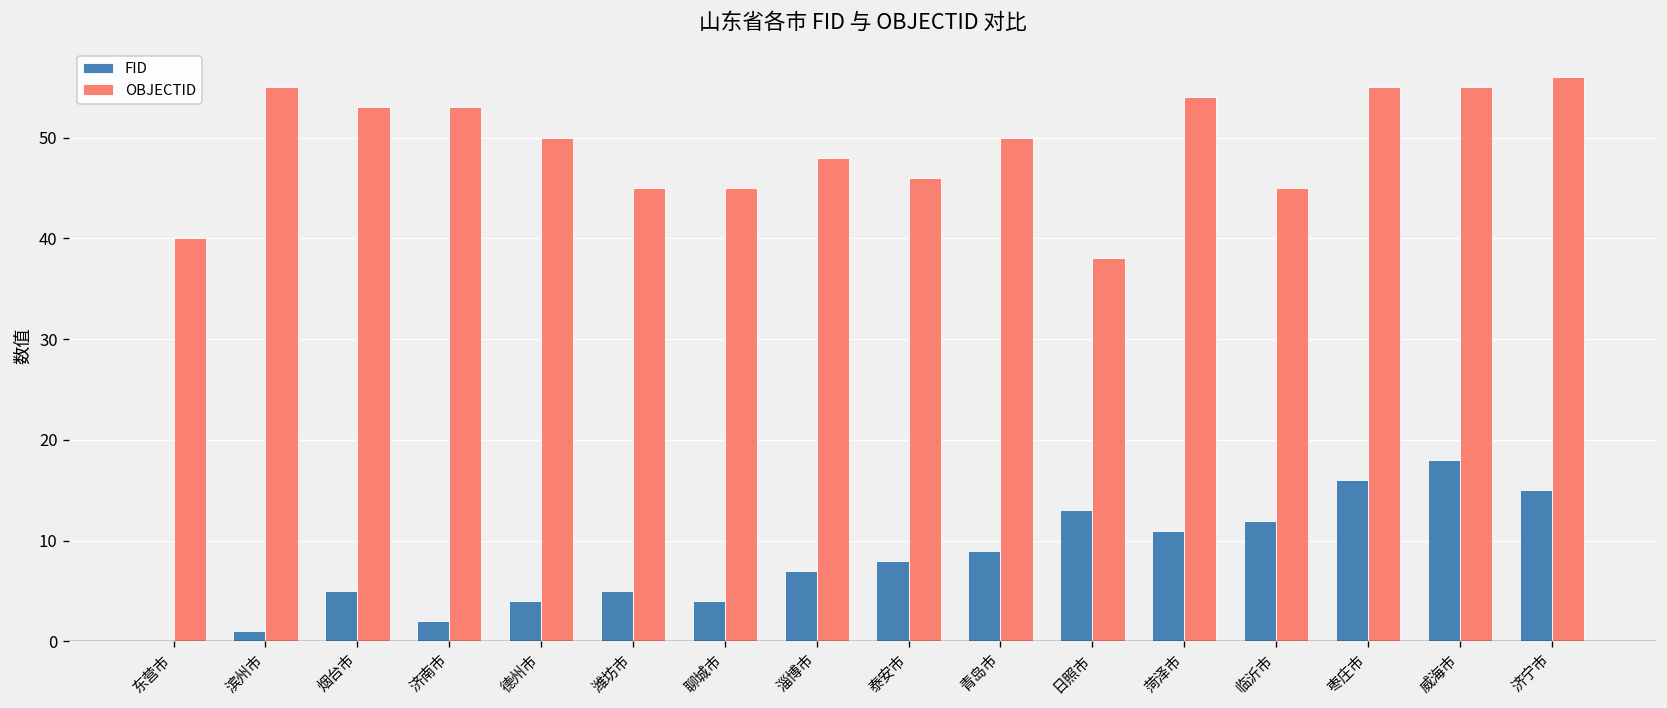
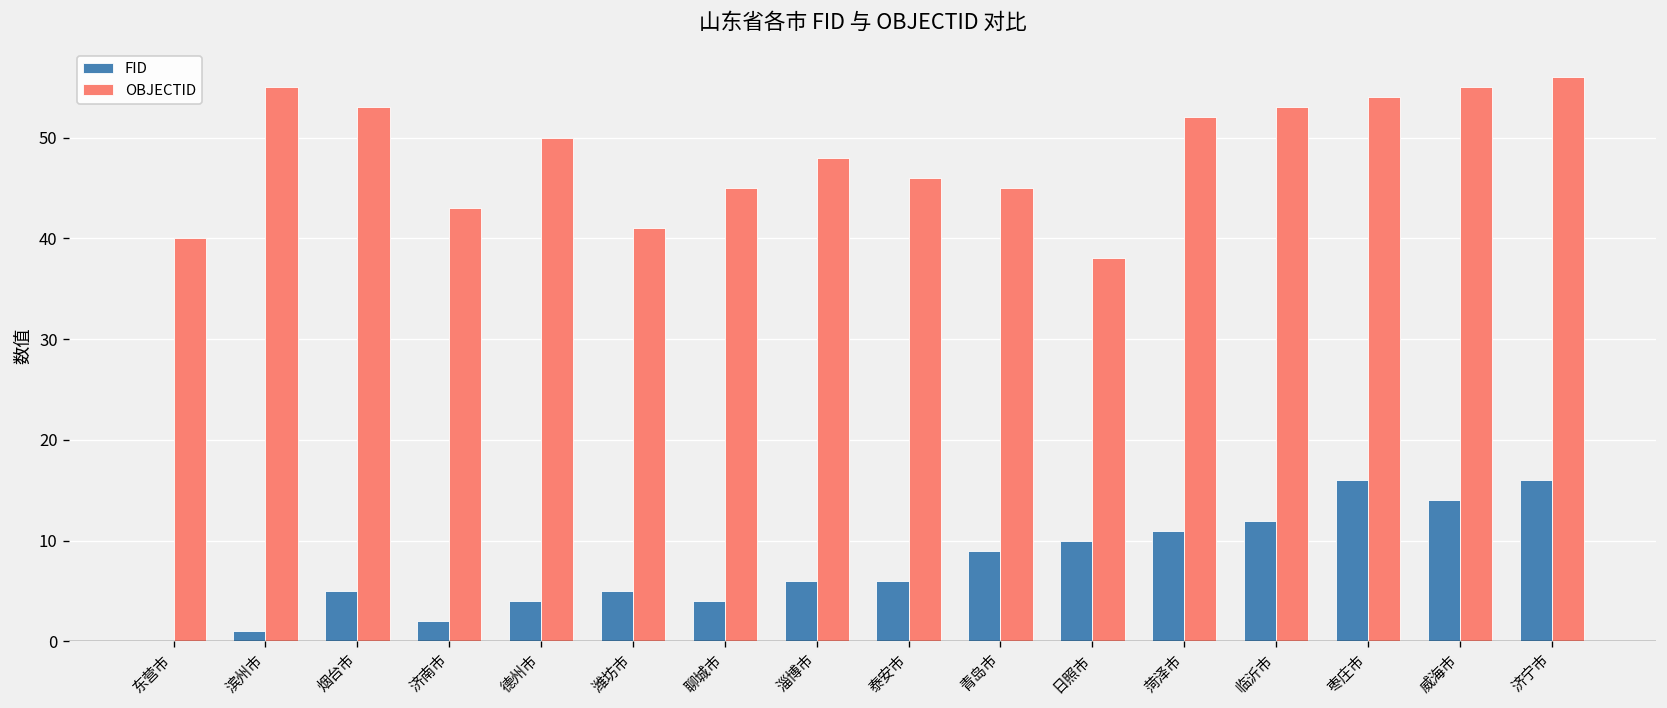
OBJECTID, 济南市: 53 -> 43
OBJECTID, 潍坊市: 45 -> 41
FID, 淄博市: 7 -> 6
FID, 泰安市: 8 -> 6
OBJECTID, 青岛市: 50 -> 45
FID, 日照市: 13 -> 10
OBJECTID, 菏泽市: 54 -> 52
OBJECTID, 临沂市: 45 -> 53
OBJECTID, 枣庄市: 55 -> 54
FID, 威海市: 18 -> 14
FID, 济宁市: 15 -> 16
